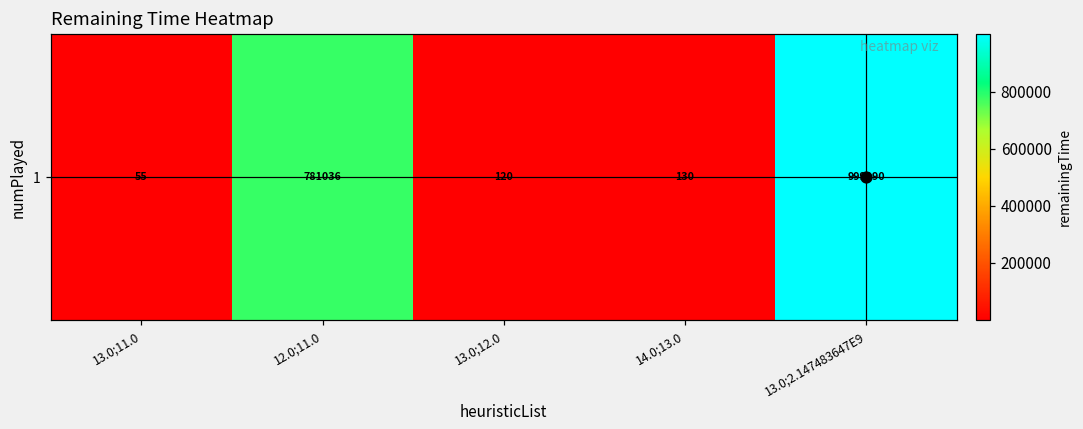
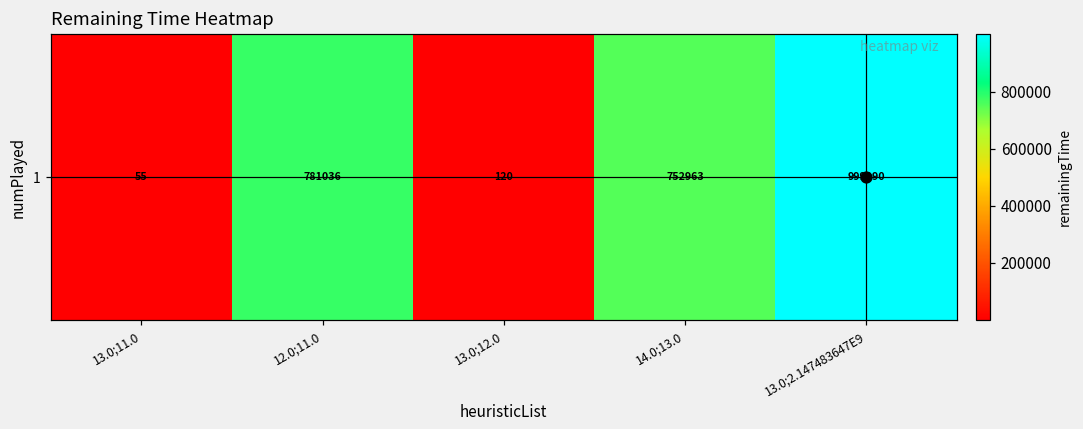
1, 14.0;13.0: 130 -> 752963
